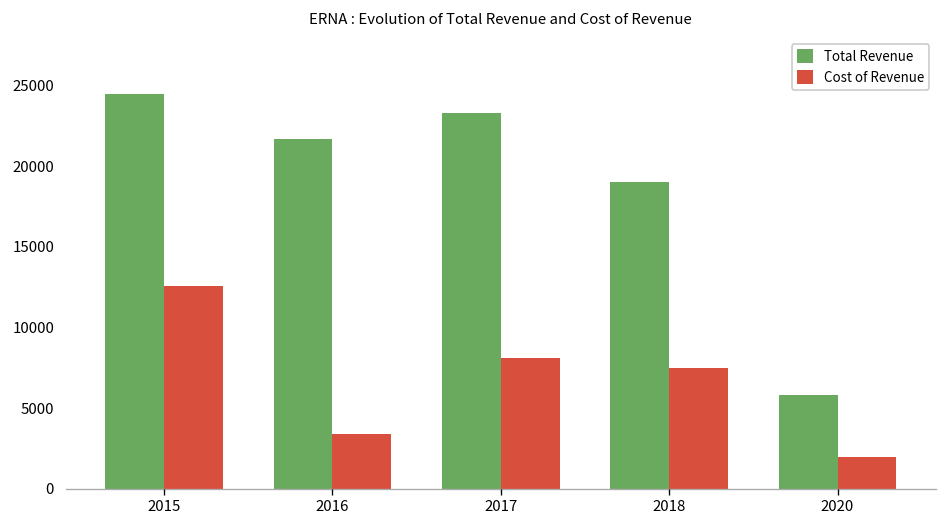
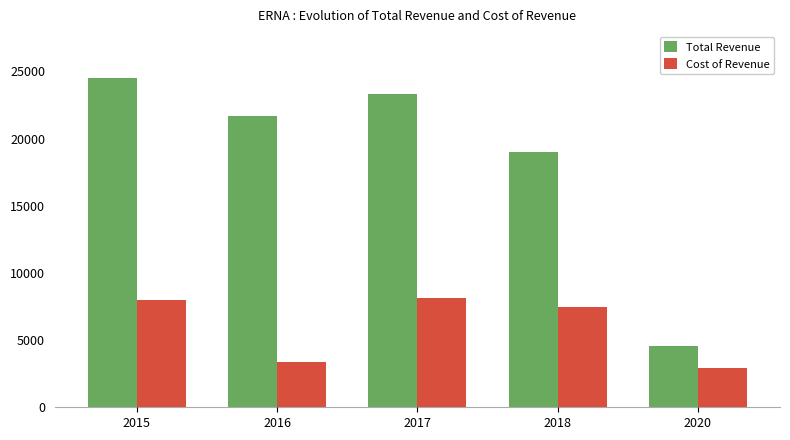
Cost of Revenue, 2015: 12600 -> 8000
Total Revenue, 2020: 5800 -> 4500
Cost of Revenue, 2020: 2000 -> 2900
